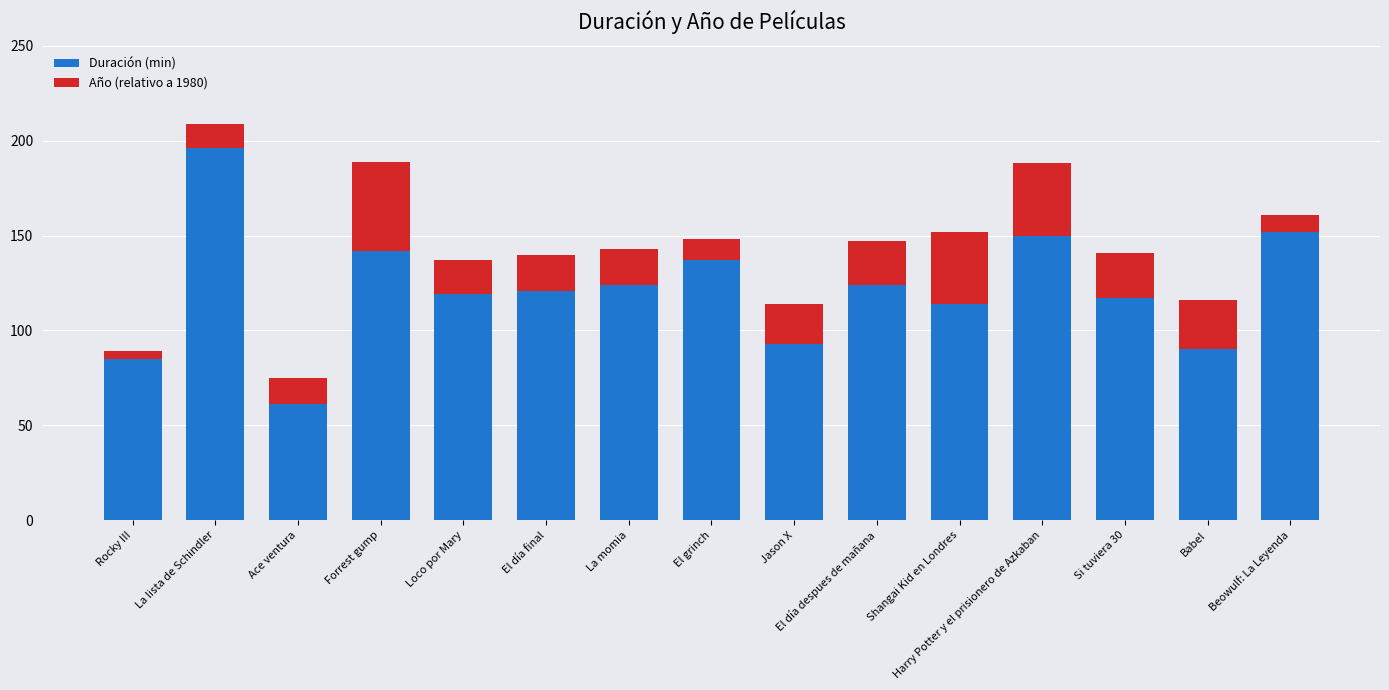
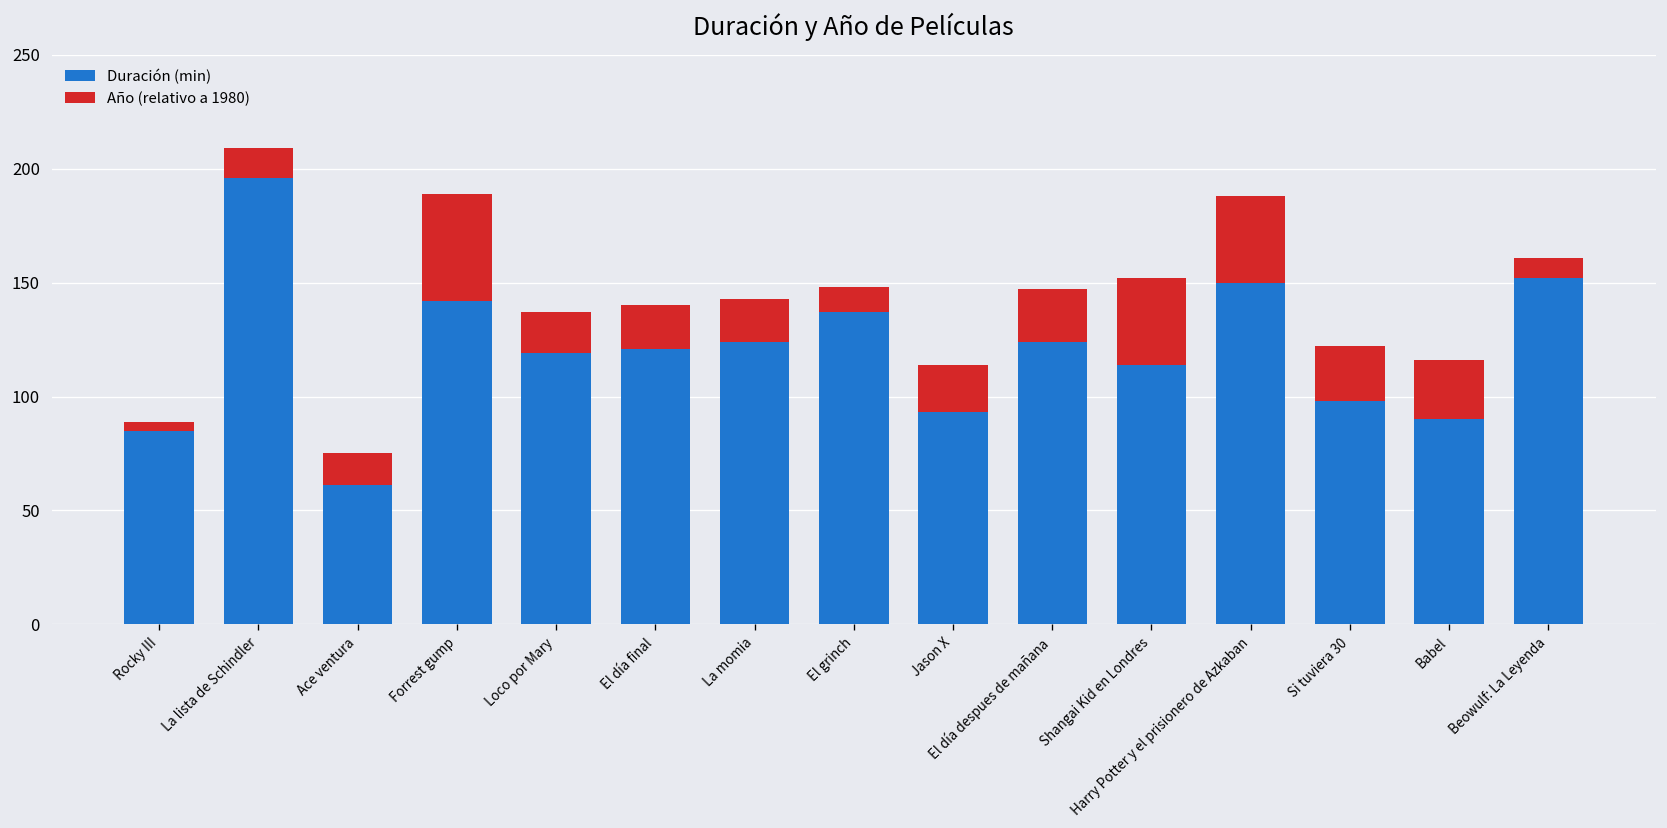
Duración (min), Si tuviera 30: 117 -> 98
